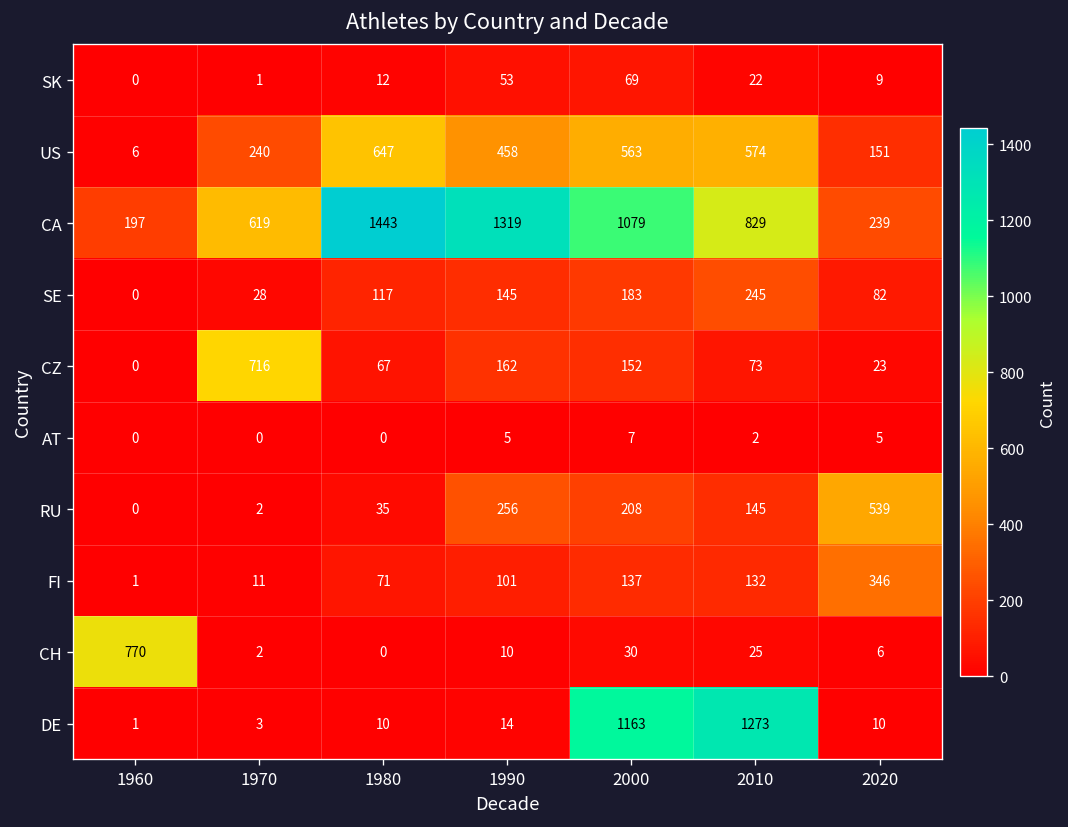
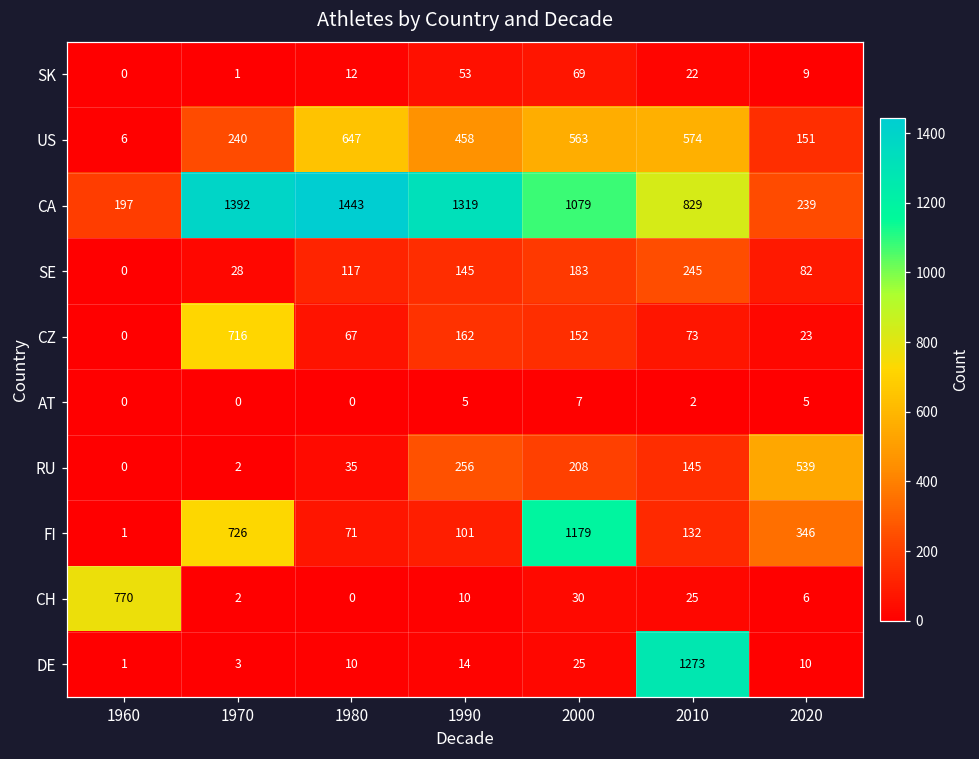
CA, 1970: 619 -> 1392
FI, 1970: 11 -> 726
FI, 2000: 137 -> 1179
DE, 2000: 1163 -> 25
